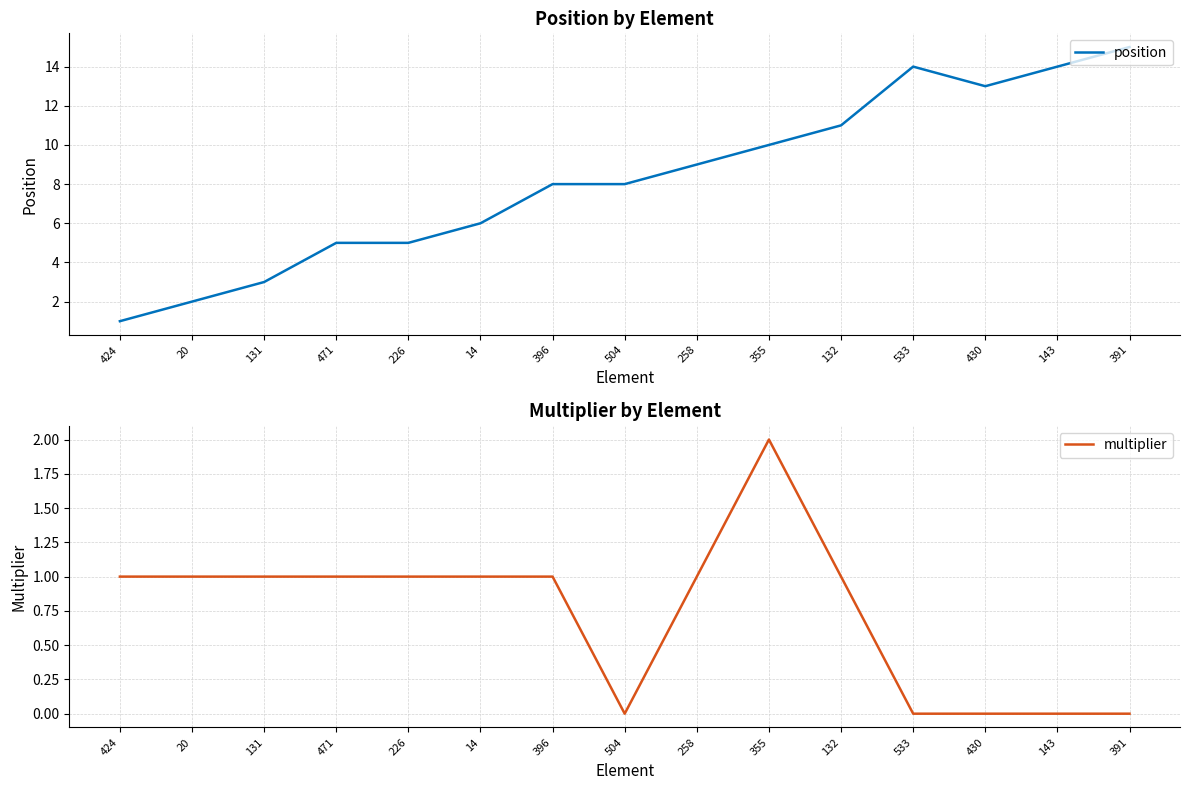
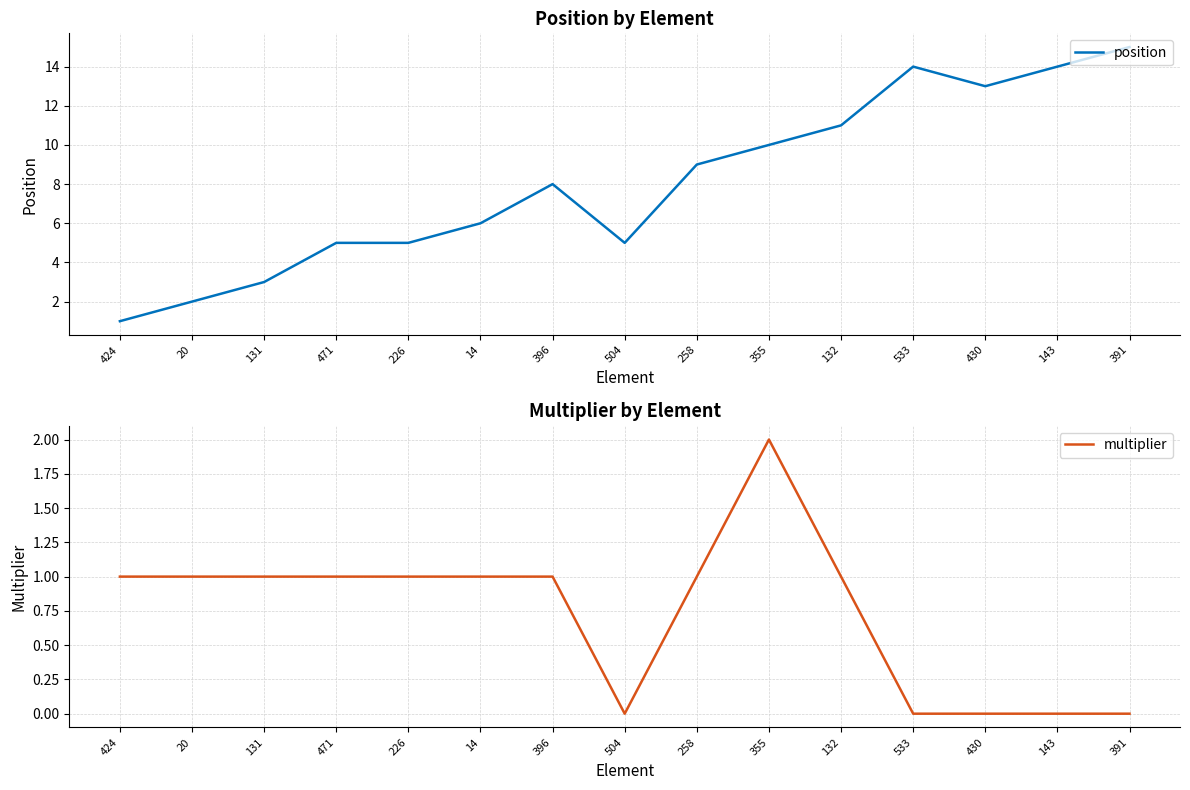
Position by Element, 504: 8 -> 5
